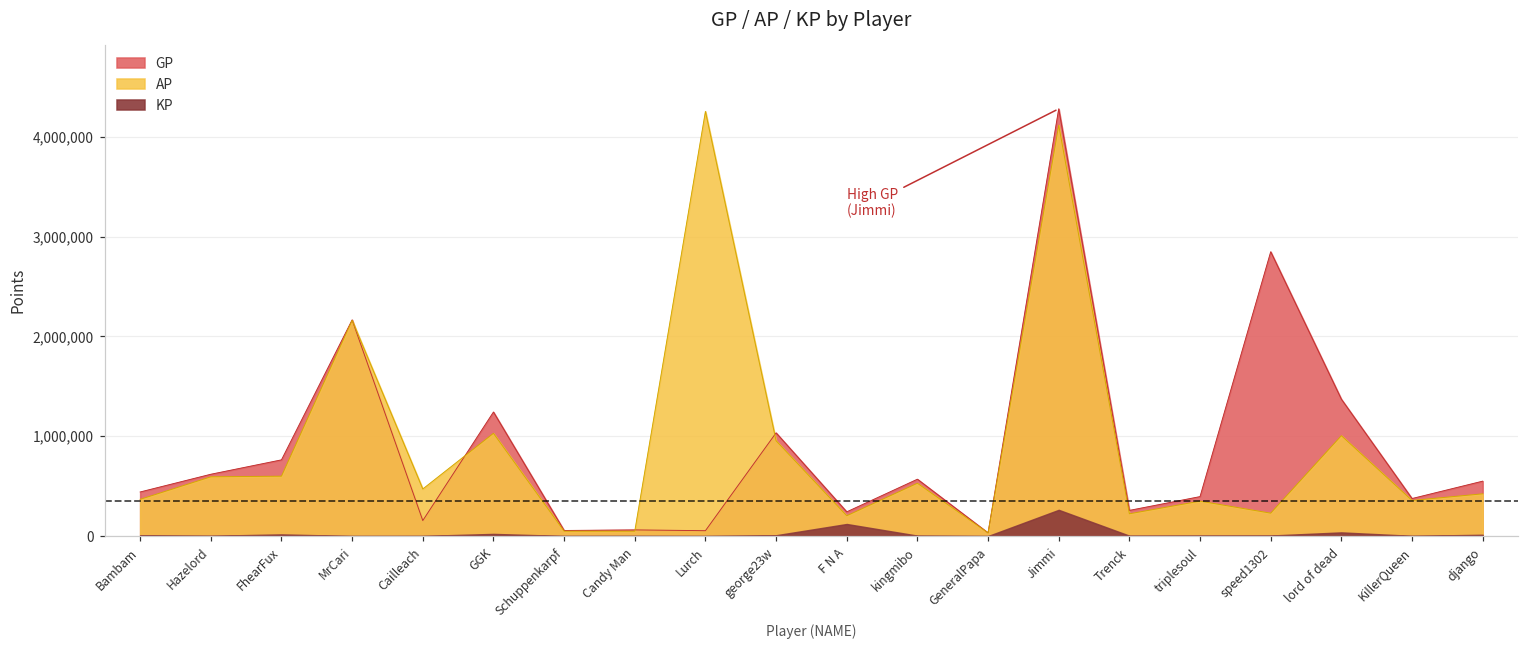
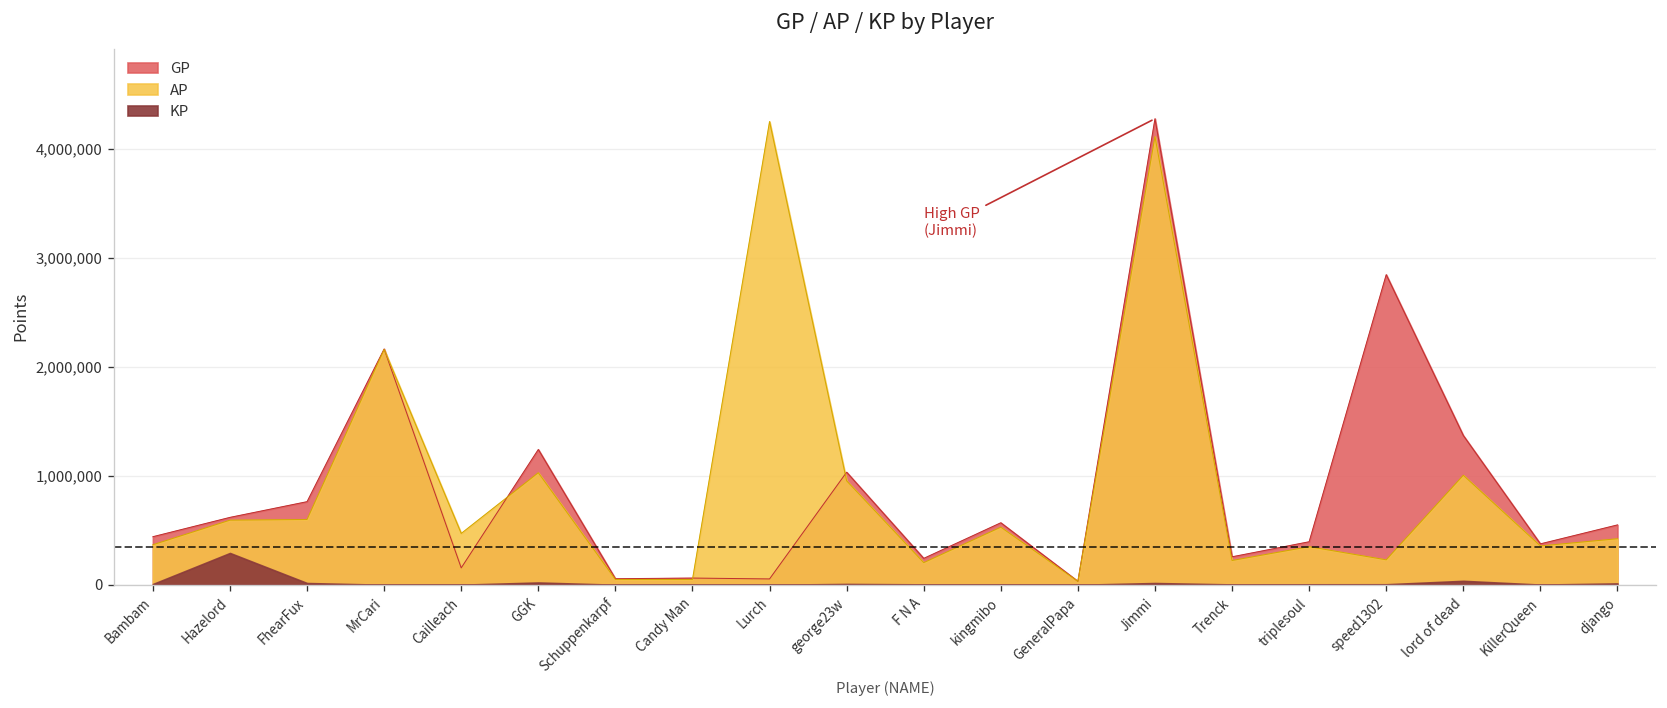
KP, Hazelord: 0 -> 300,000
KP, F N A: 100,000 -> 0
KP, Jimmi: 300,000 -> 0
